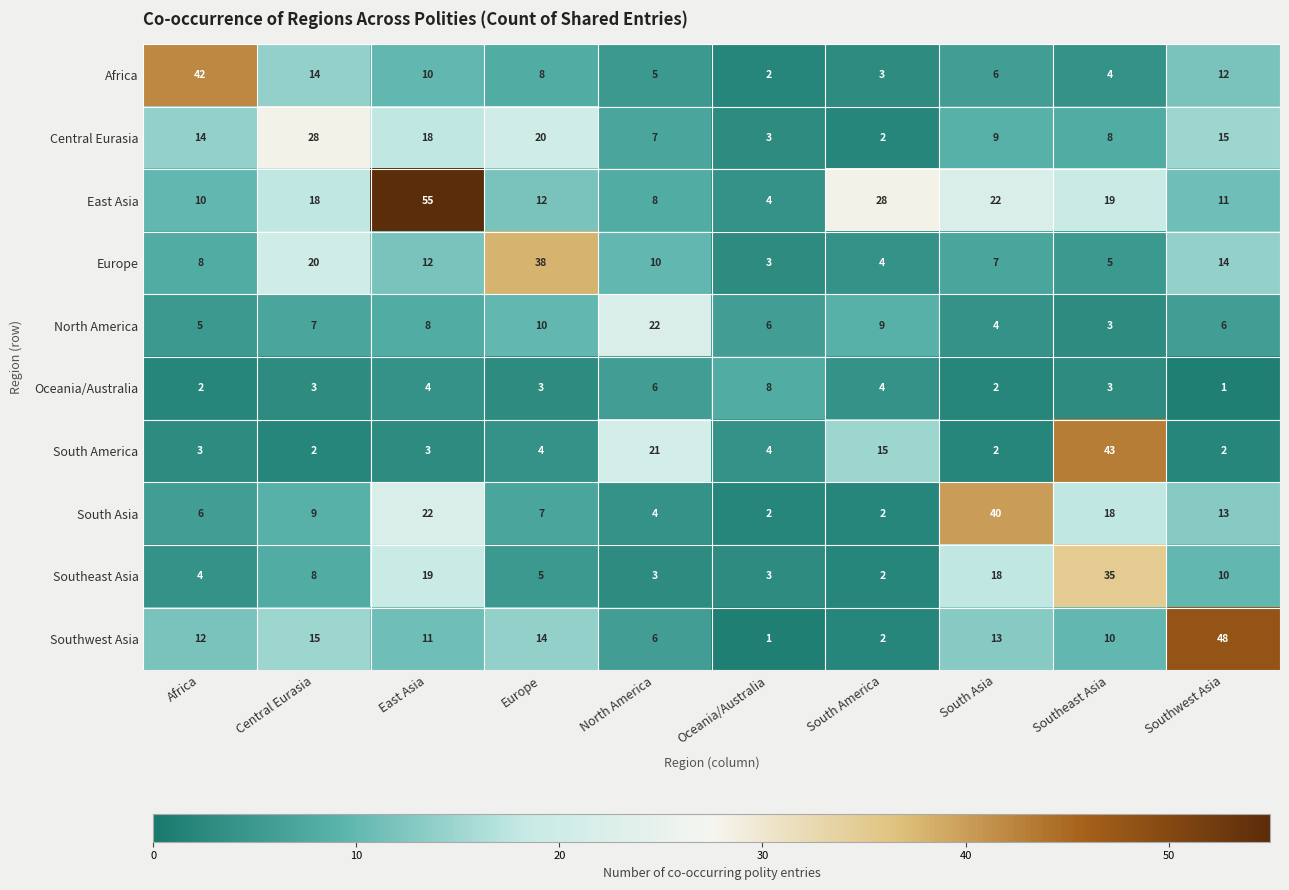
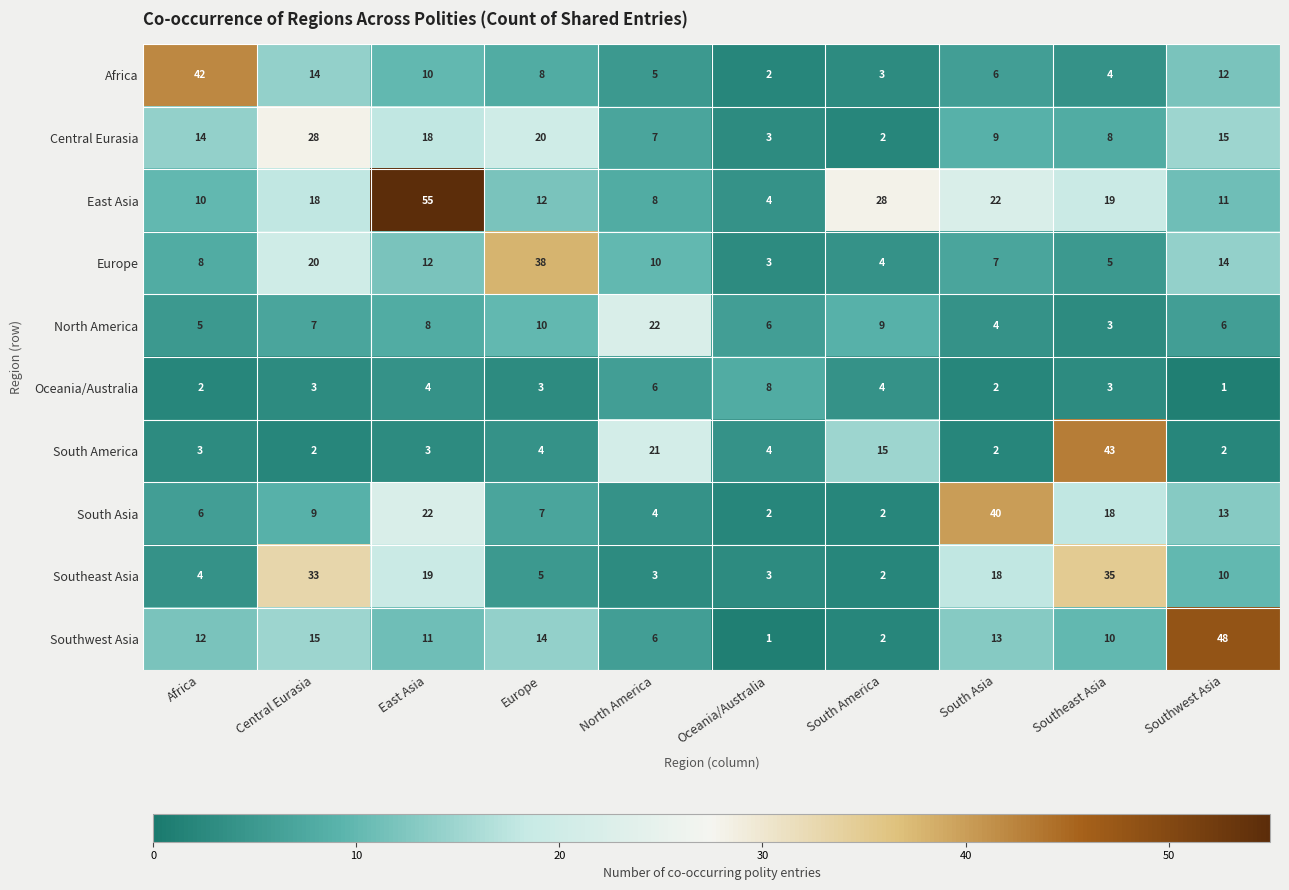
Southeast Asia, Central Eurasia: 8 -> 33
